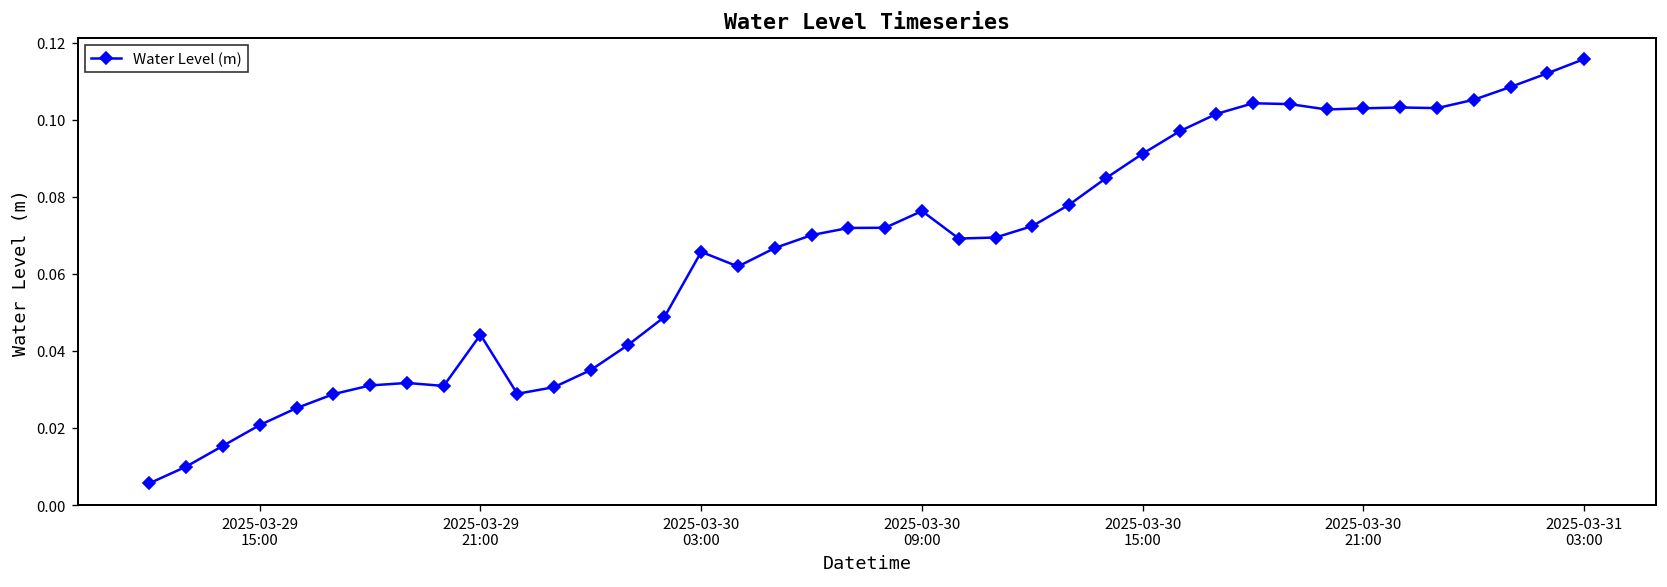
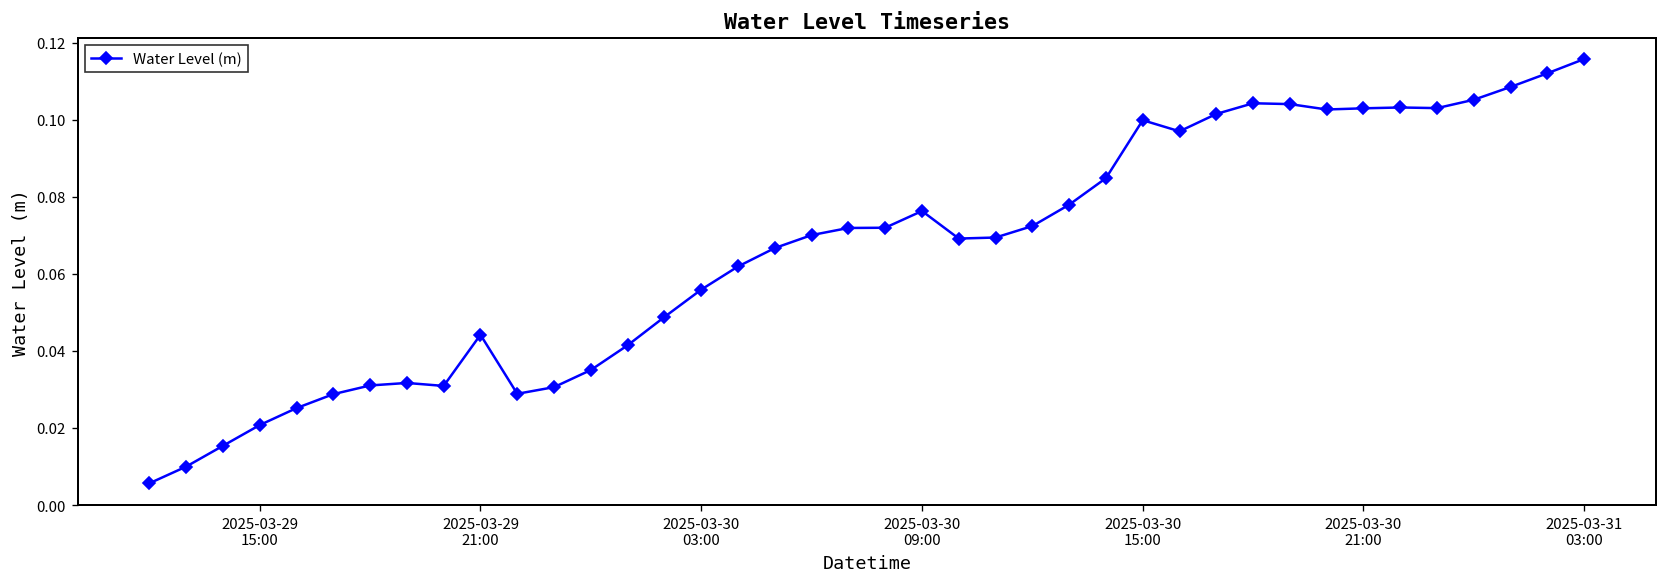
2025-03-30 03:00: 0.066 -> 0.056
2025-03-30 15:00: 0.091 -> 0.100
